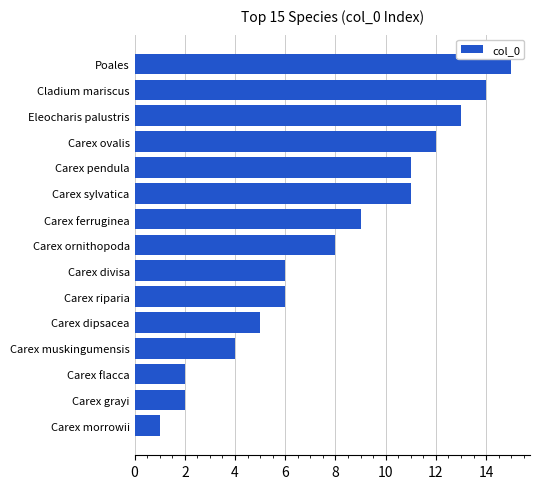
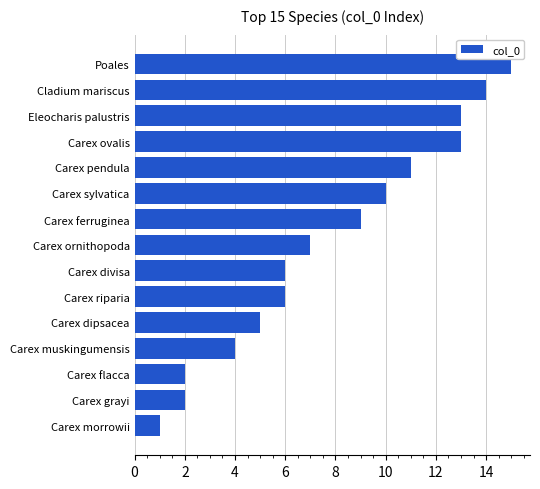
Carex ovalis: 12 -> 13
Carex sylvatica: 11 -> 10
Carex ornithopoda: 8 -> 7
